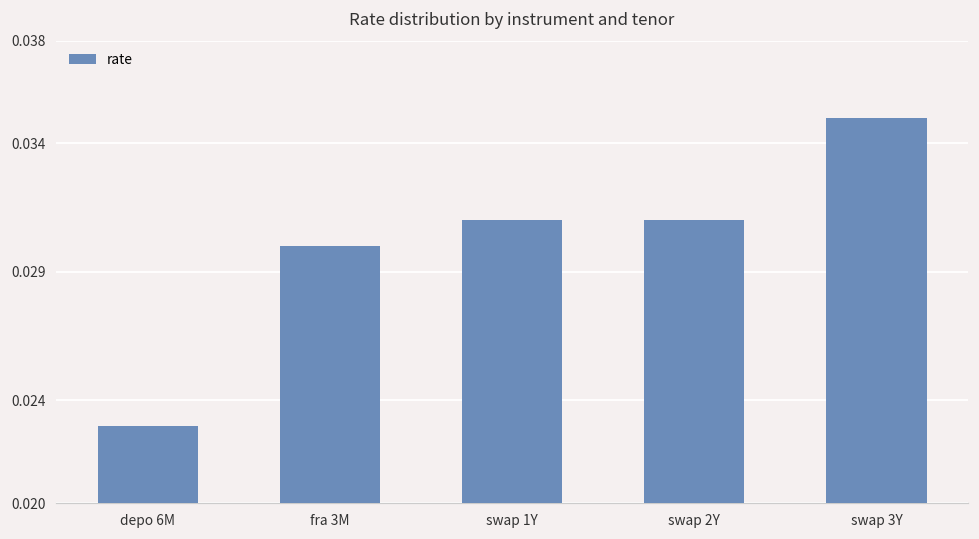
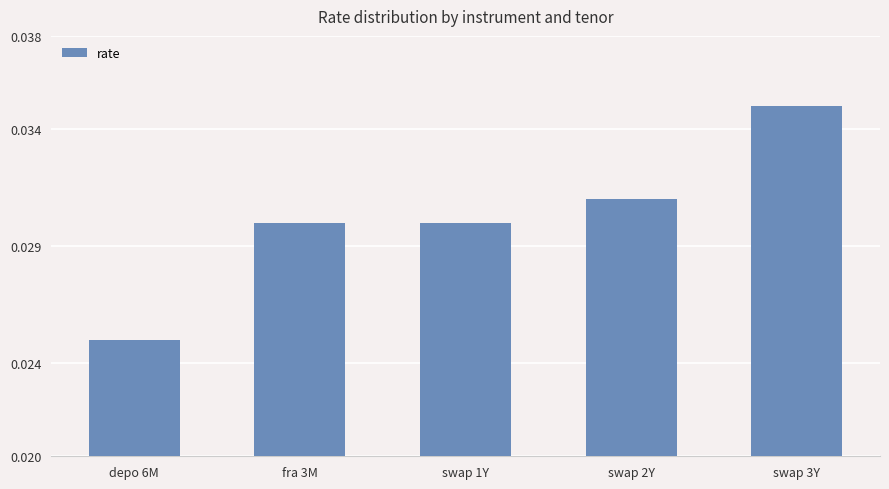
depo 6M: 0.023 -> 0.025
swap 1Y: 0.031 -> 0.030
